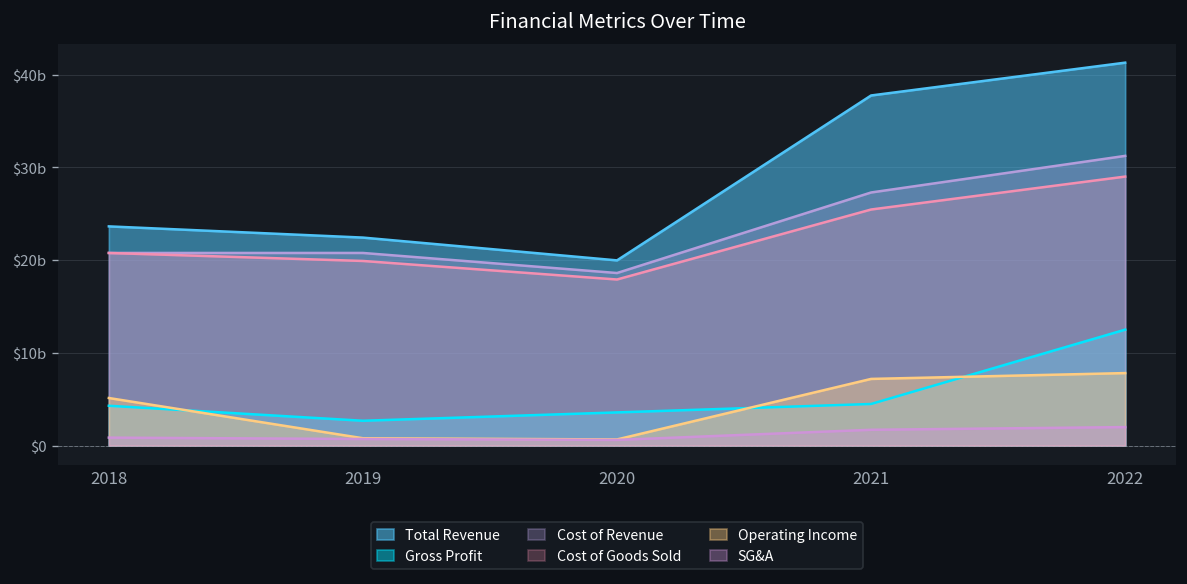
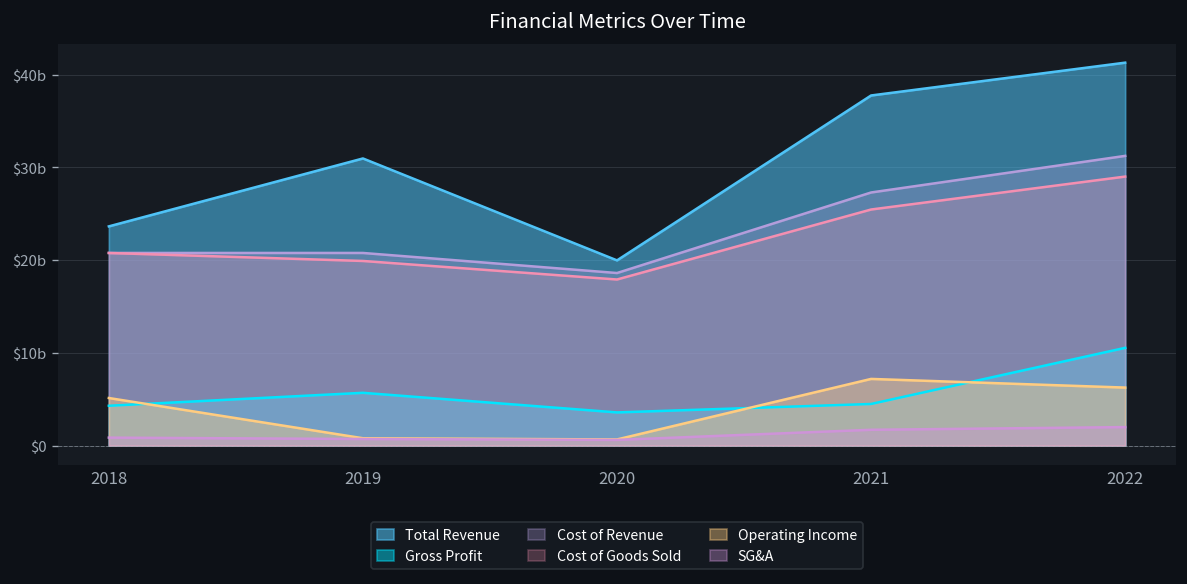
Total Revenue, 2019: $22b -> $31b
Gross Profit, 2019: $3b -> $6b
Gross Profit, 2022: $13b -> $11b
Operating Income, 2022: $8b -> $6b
